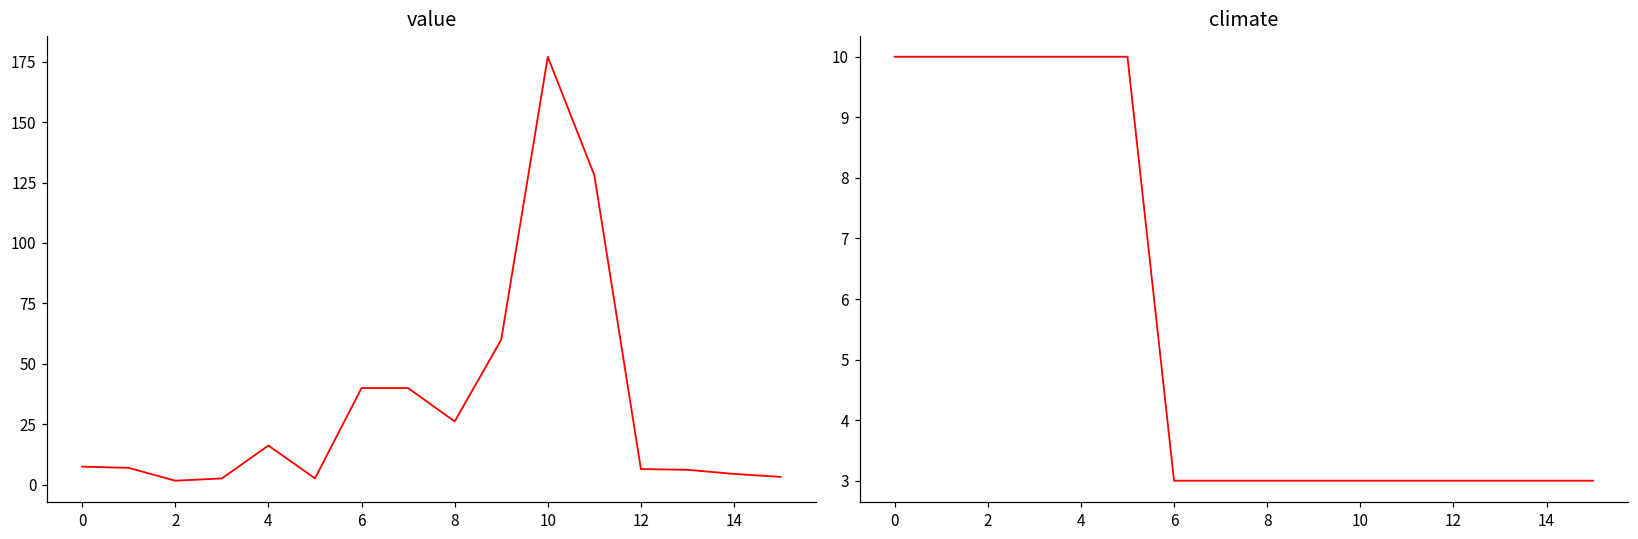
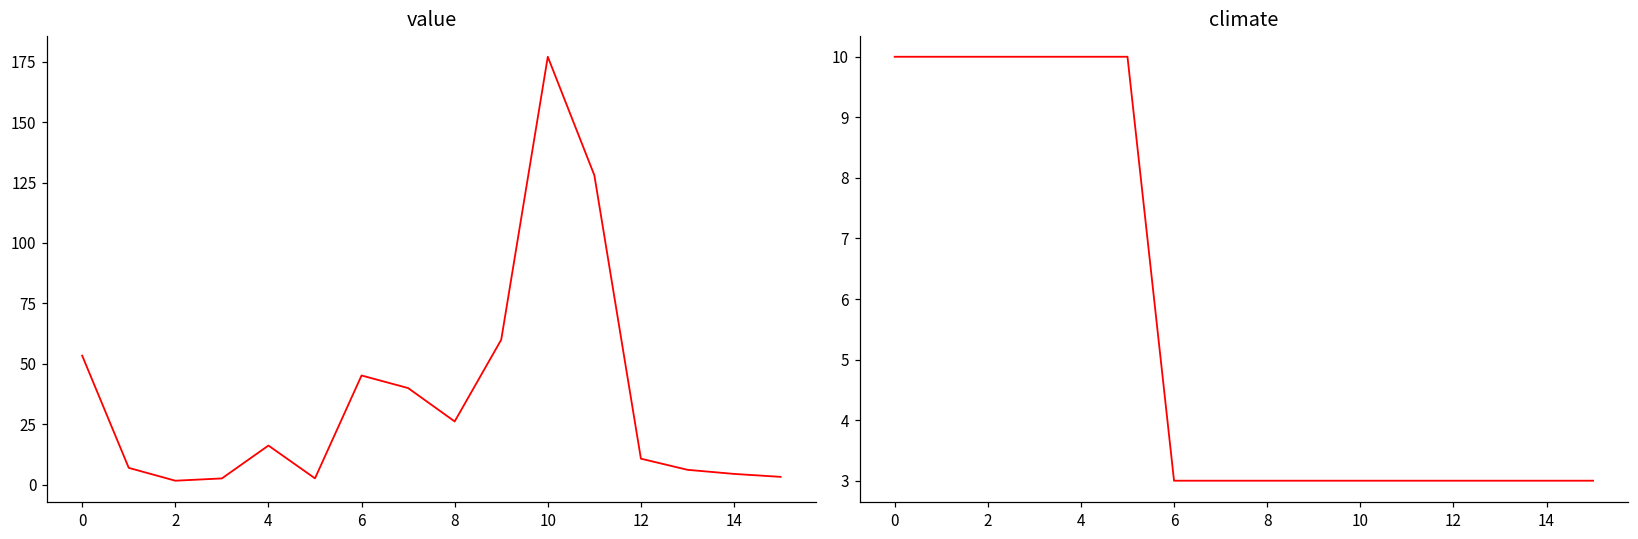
value, 0: 8 -> 53
value, 6: 40 -> 45
value, 12: 7 -> 11
